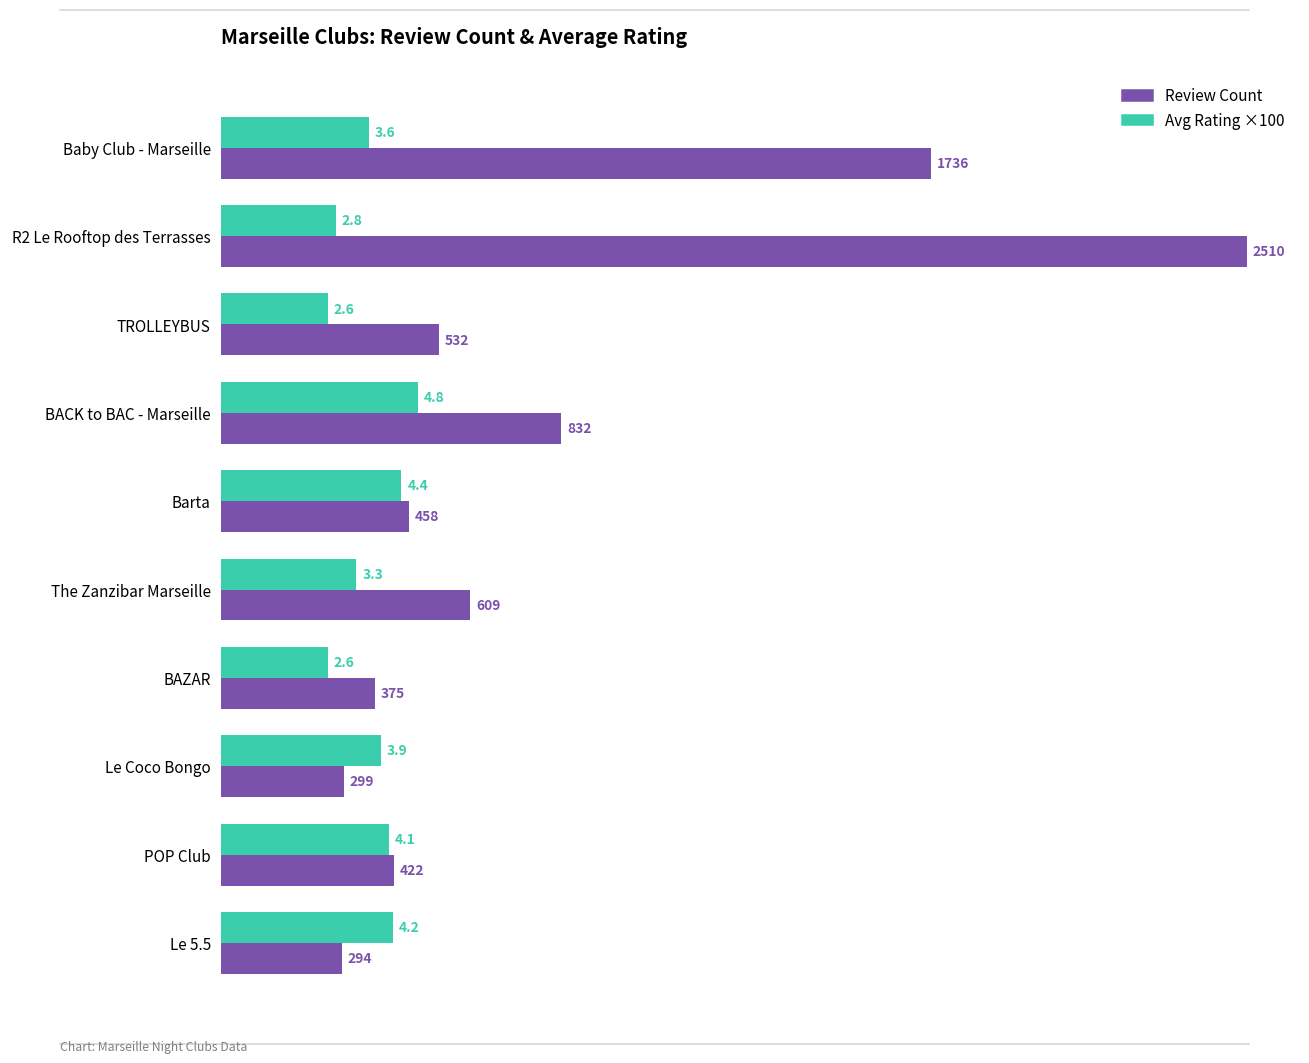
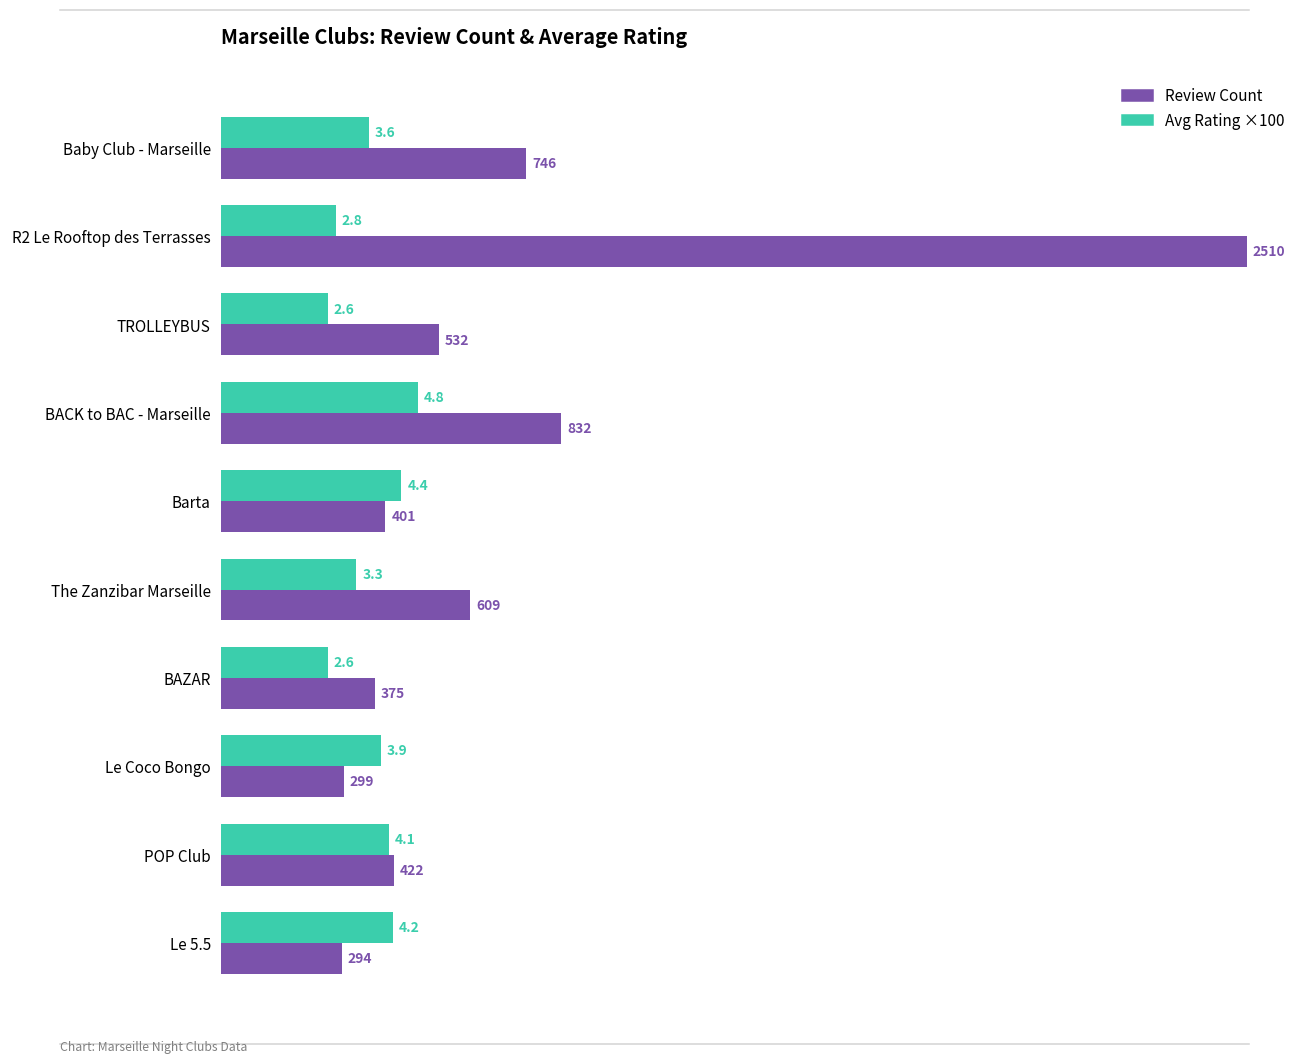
Review Count, Baby Club - Marseille: 1736 -> 746
Review Count, Barta: 458 -> 401
